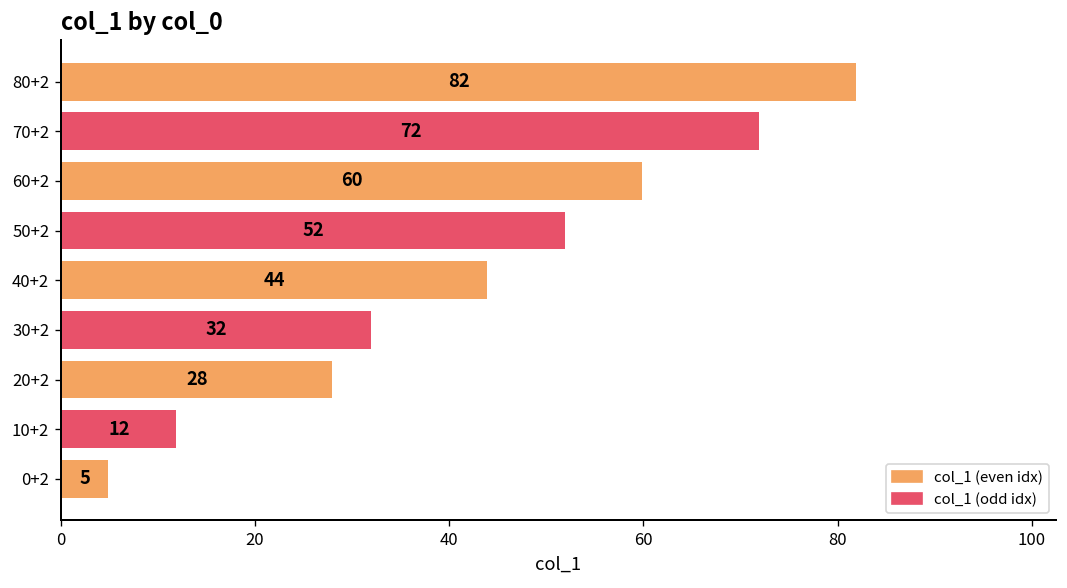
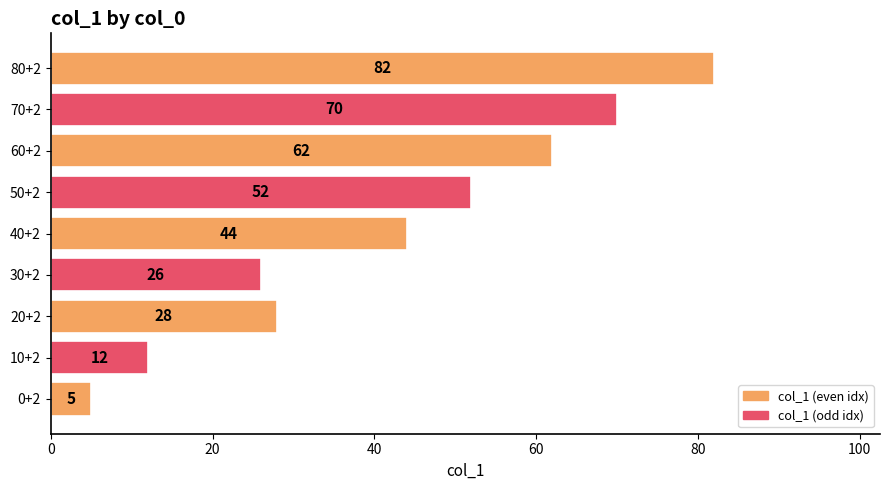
70+2: 72 -> 70
60+2: 60 -> 62
30+2: 32 -> 26
